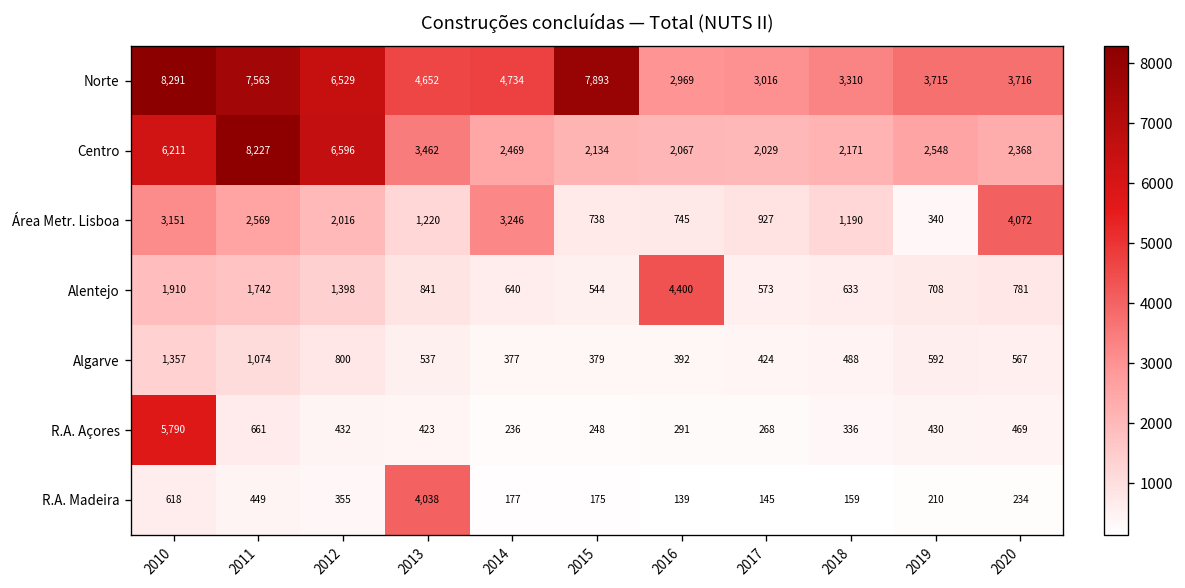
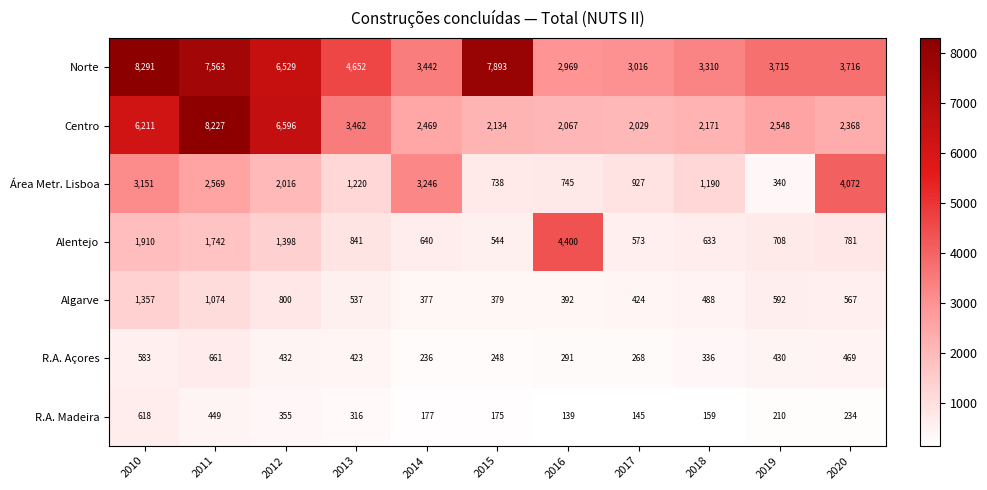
Norte, 2014: 4,734 -> 3,442
R.A. Açores, 2010: 5,790 -> 583
R.A. Madeira, 2013: 4,038 -> 316
